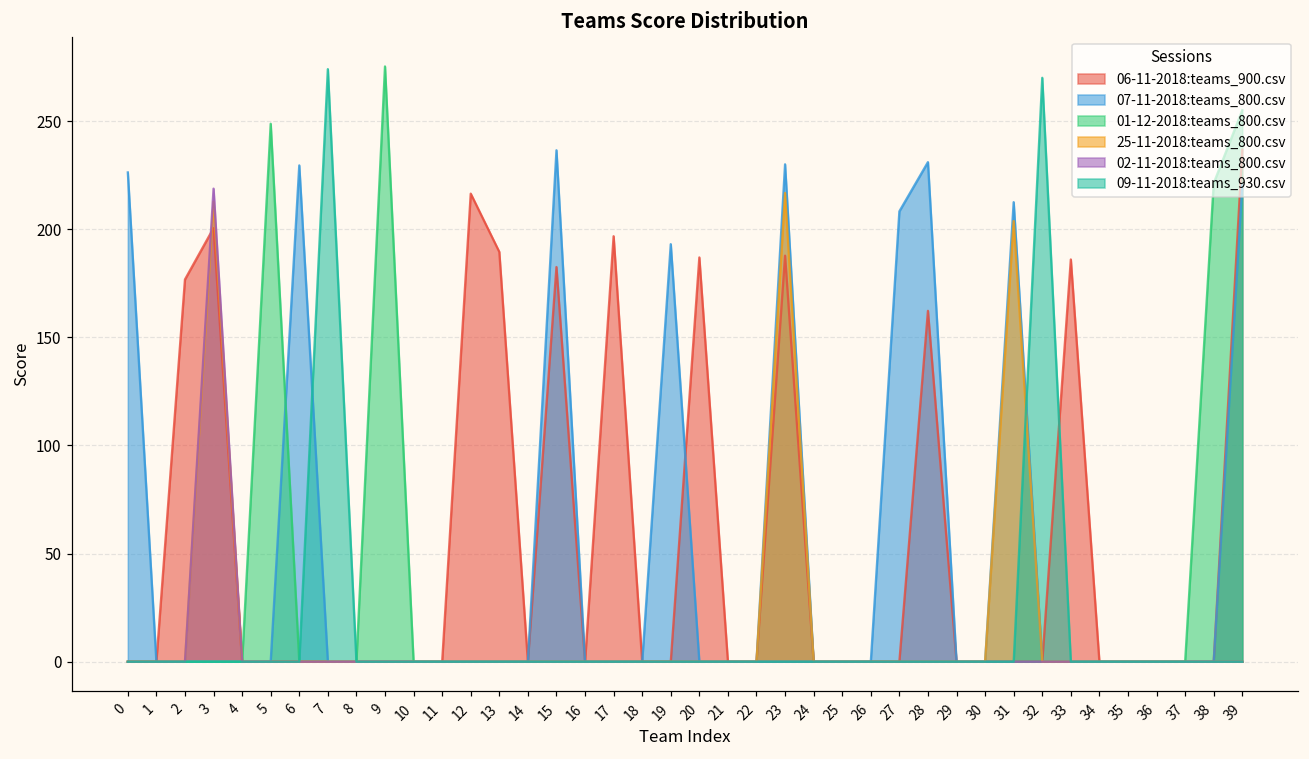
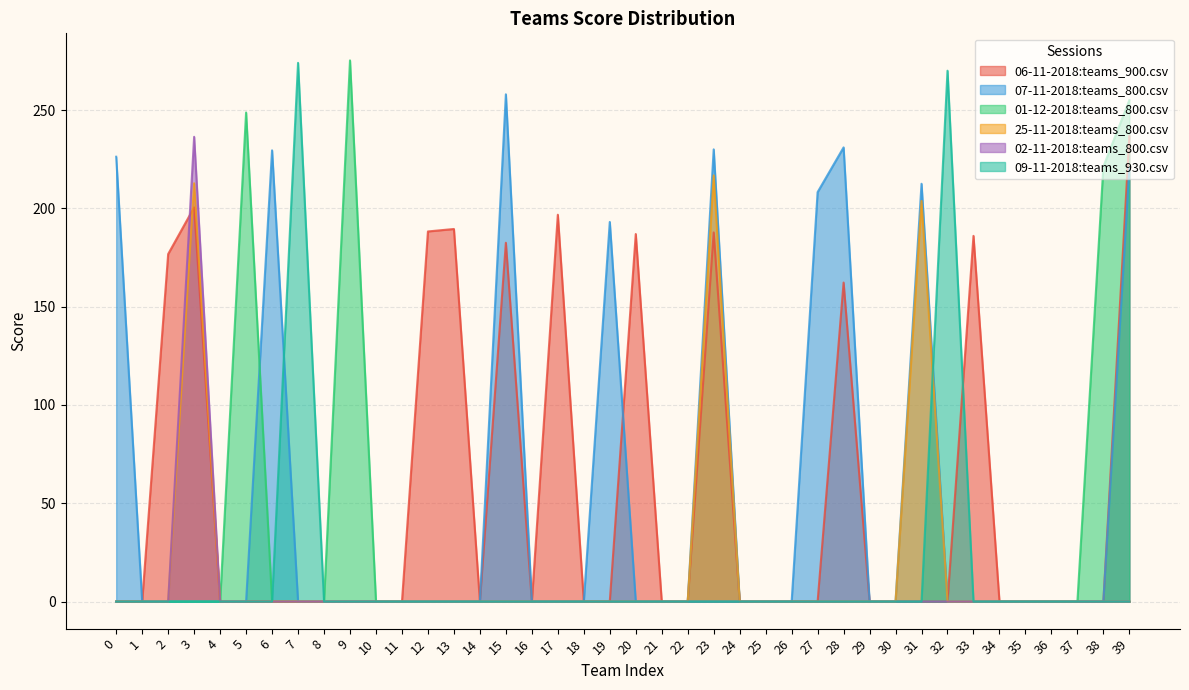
02-11-2018:teams_800.csv, 3: 219 -> 236
06-11-2018:teams_900.csv, 12: 216 -> 188
07-11-2018:teams_800.csv, 15: 237 -> 258
